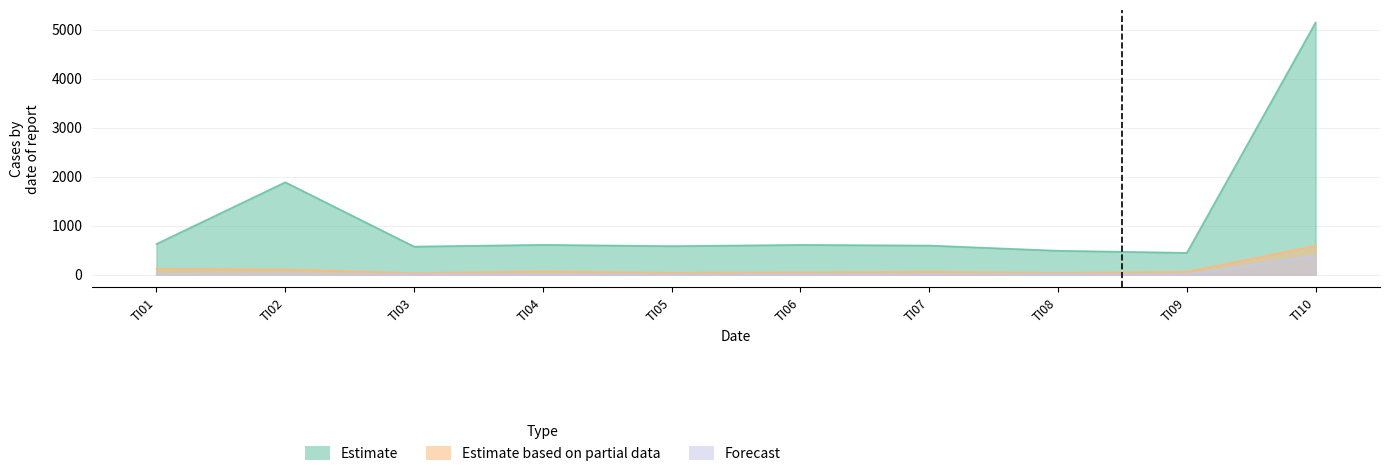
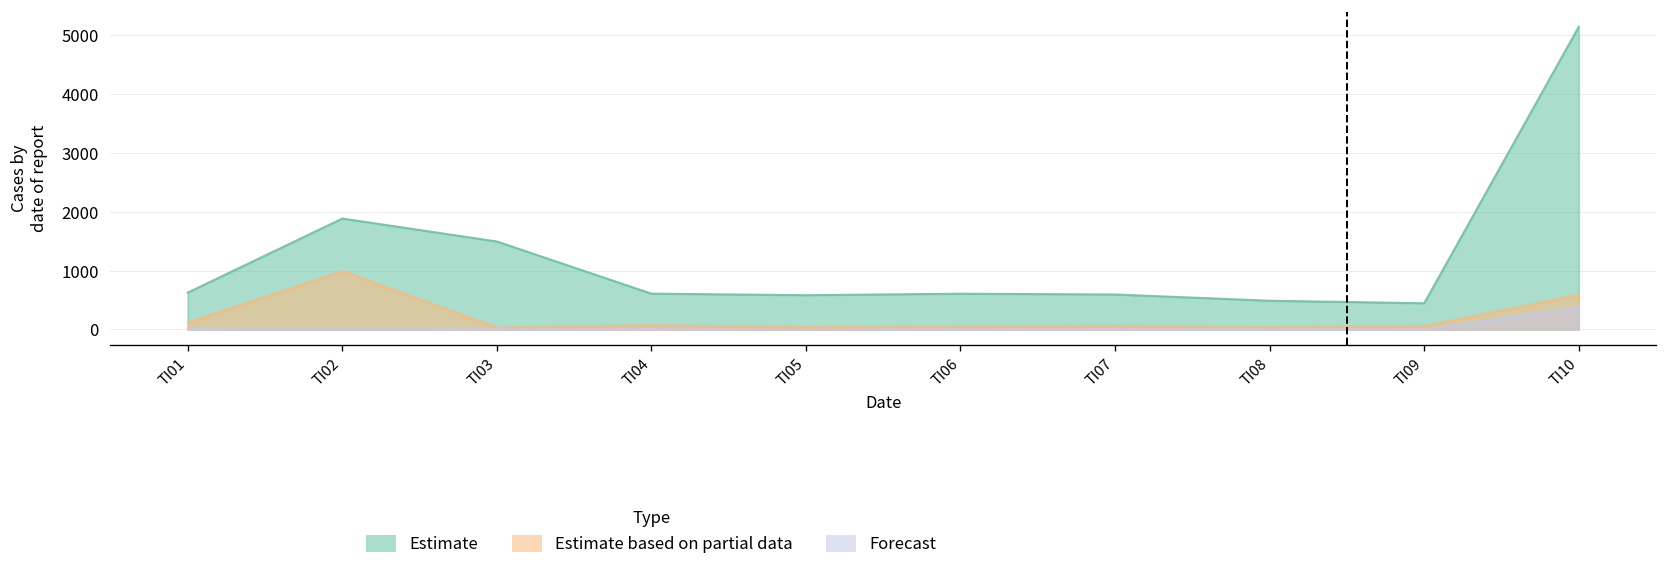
Estimate based on partial data, TI02: 100 -> 1000
Estimate, TI03: 600 -> 1500
